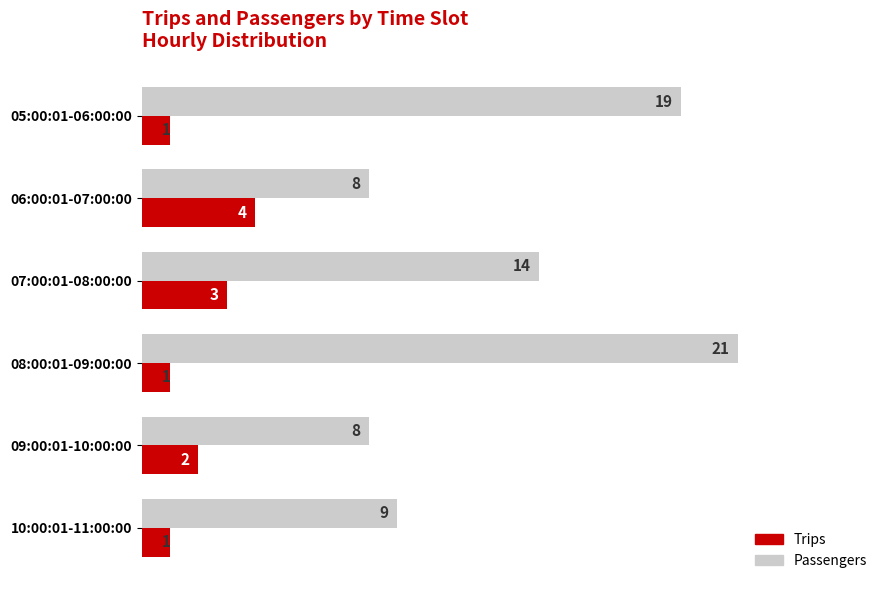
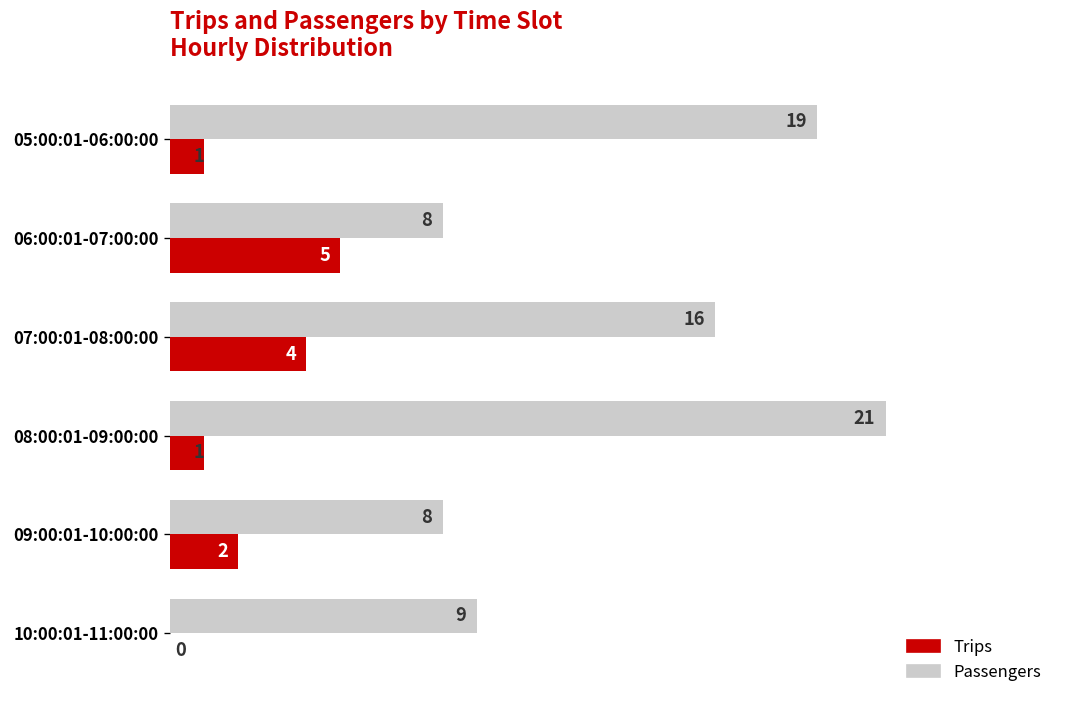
Trips, 06:00:01-07:00:00: 4 -> 5
Passengers, 07:00:01-08:00:00: 14 -> 16
Trips, 07:00:01-08:00:00: 3 -> 4
Trips, 10:00:01-11:00:00: 1 -> 0
